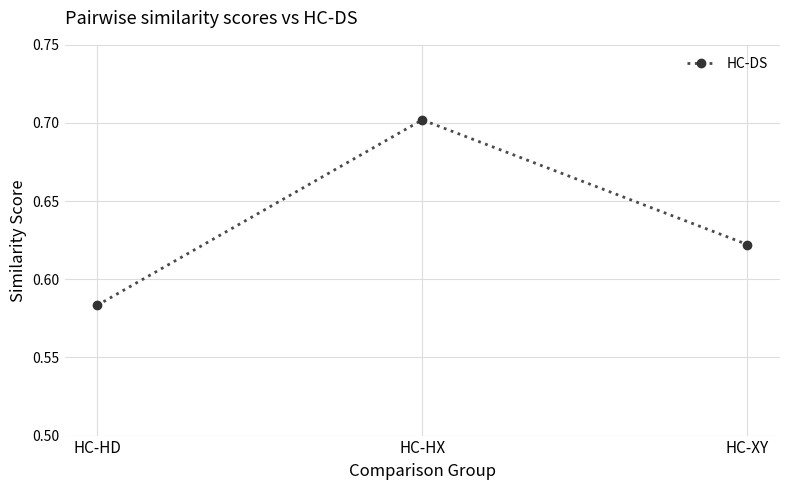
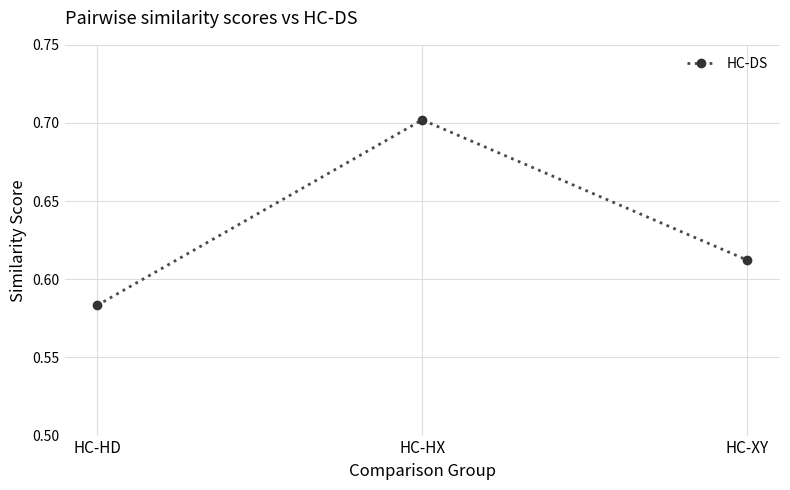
HC-XY: 0.622 -> 0.612
